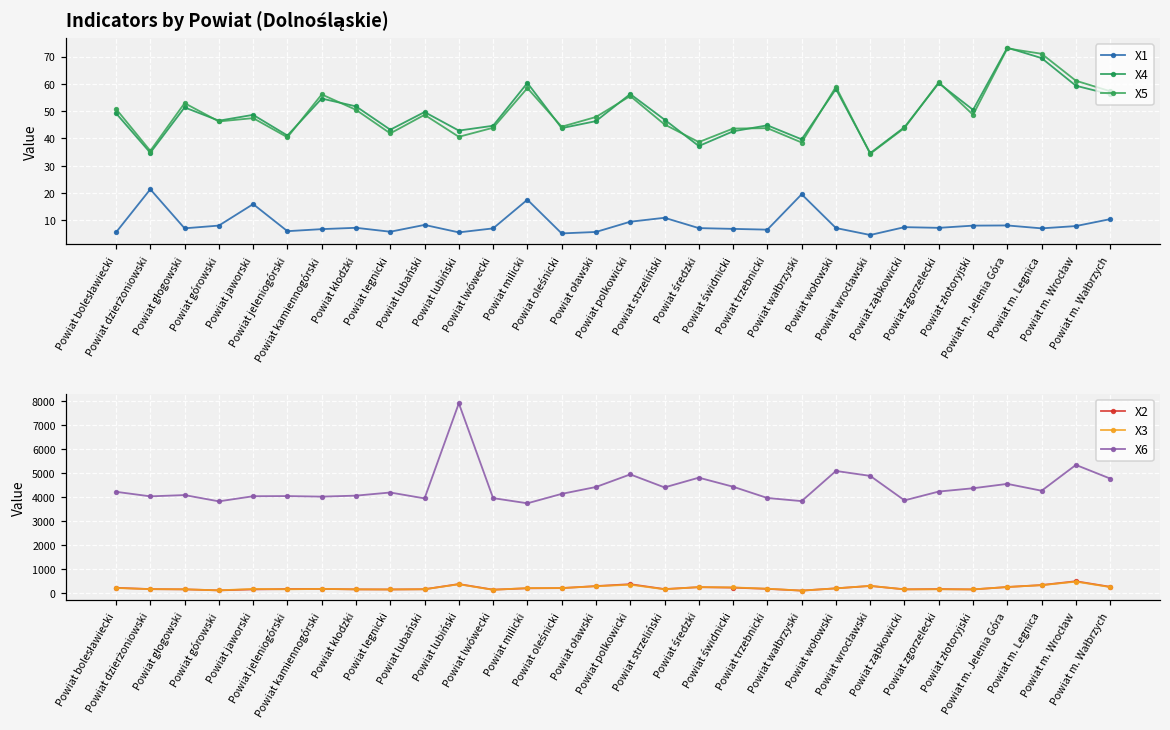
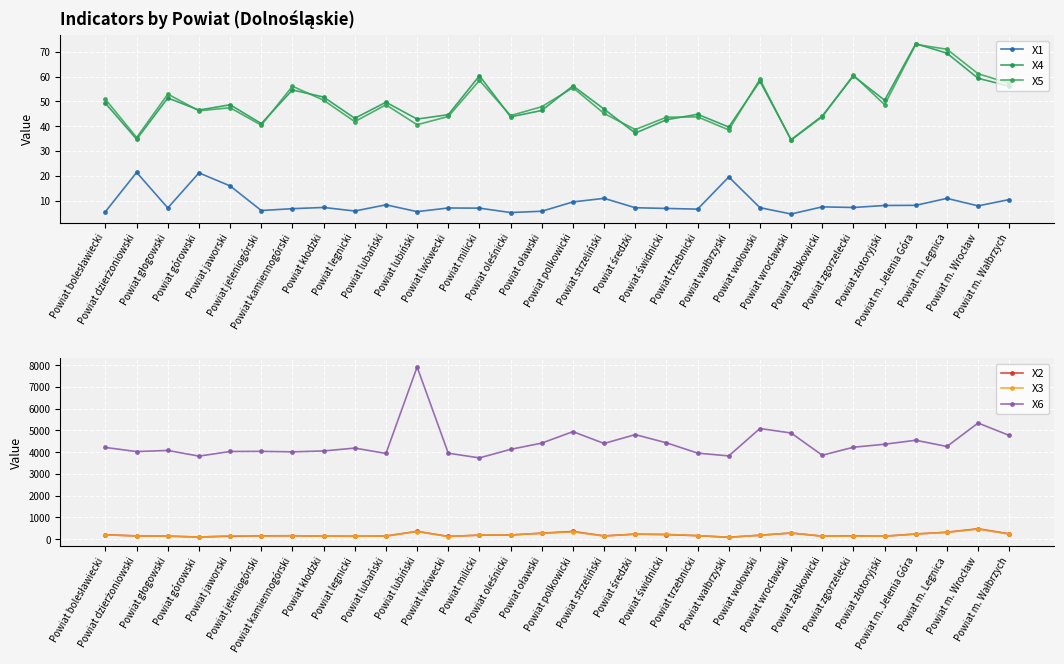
Indicators by Powiat (Dolnośląskie), X1, Powiat górowski: 8 -> 21
Indicators by Powiat (Dolnośląskie), X1, Powiat milicki: 18 -> 7
Indicators by Powiat (Dolnośląskie), X1, Powiat m. Legnica: 7 -> 11
